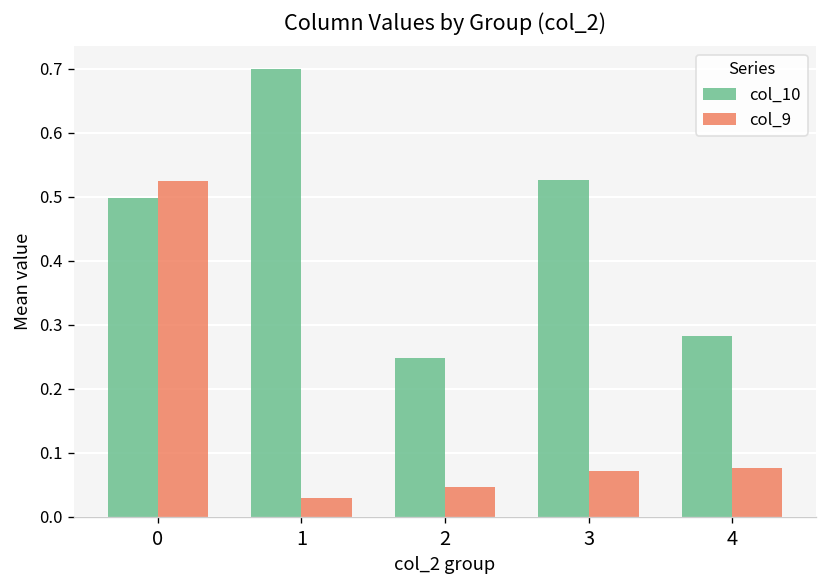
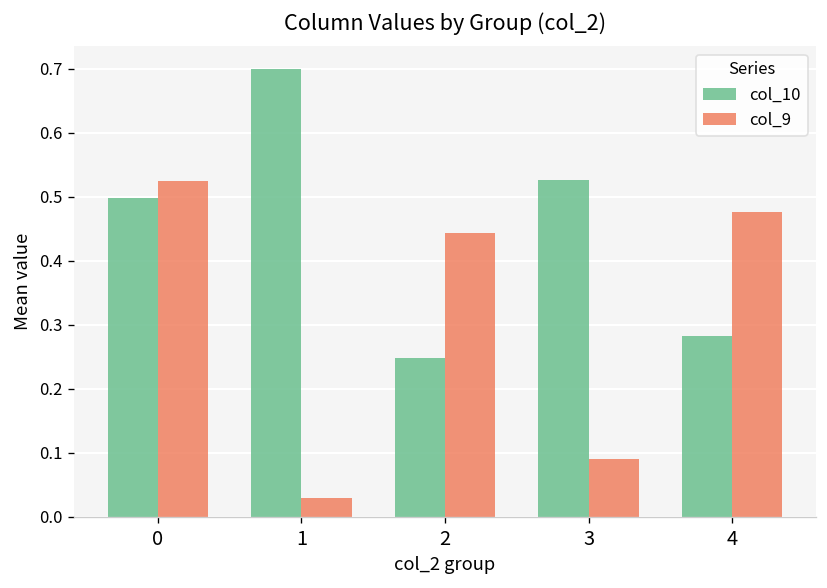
col_9, 2: 0.05 -> 0.44
col_9, 3: 0.07 -> 0.09
col_9, 4: 0.08 -> 0.48
